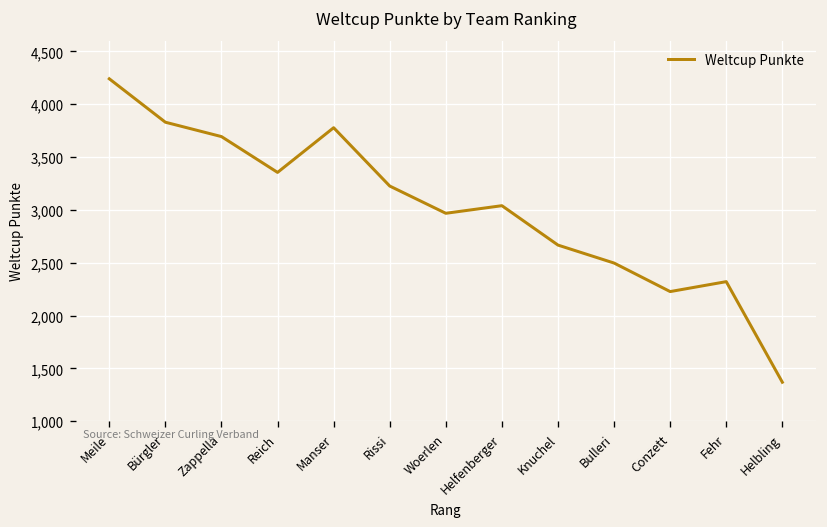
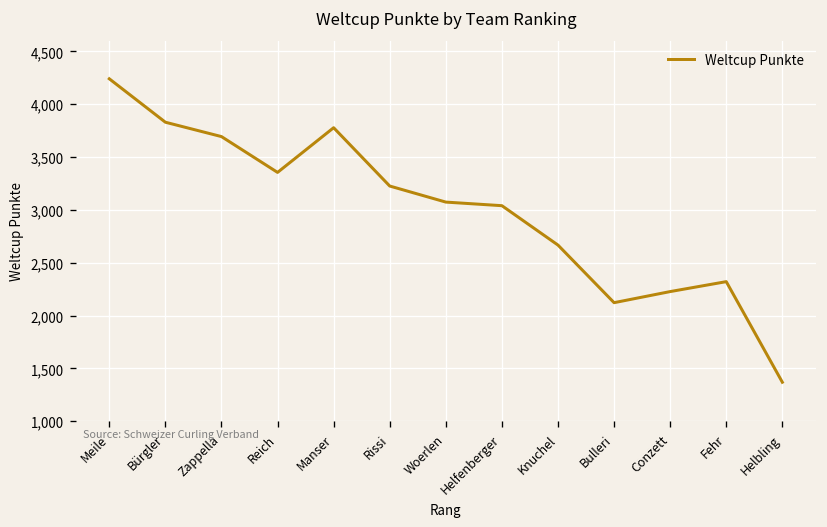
Woerlen: 3,000 -> 3,100
Bulleri: 2,500 -> 2,100
